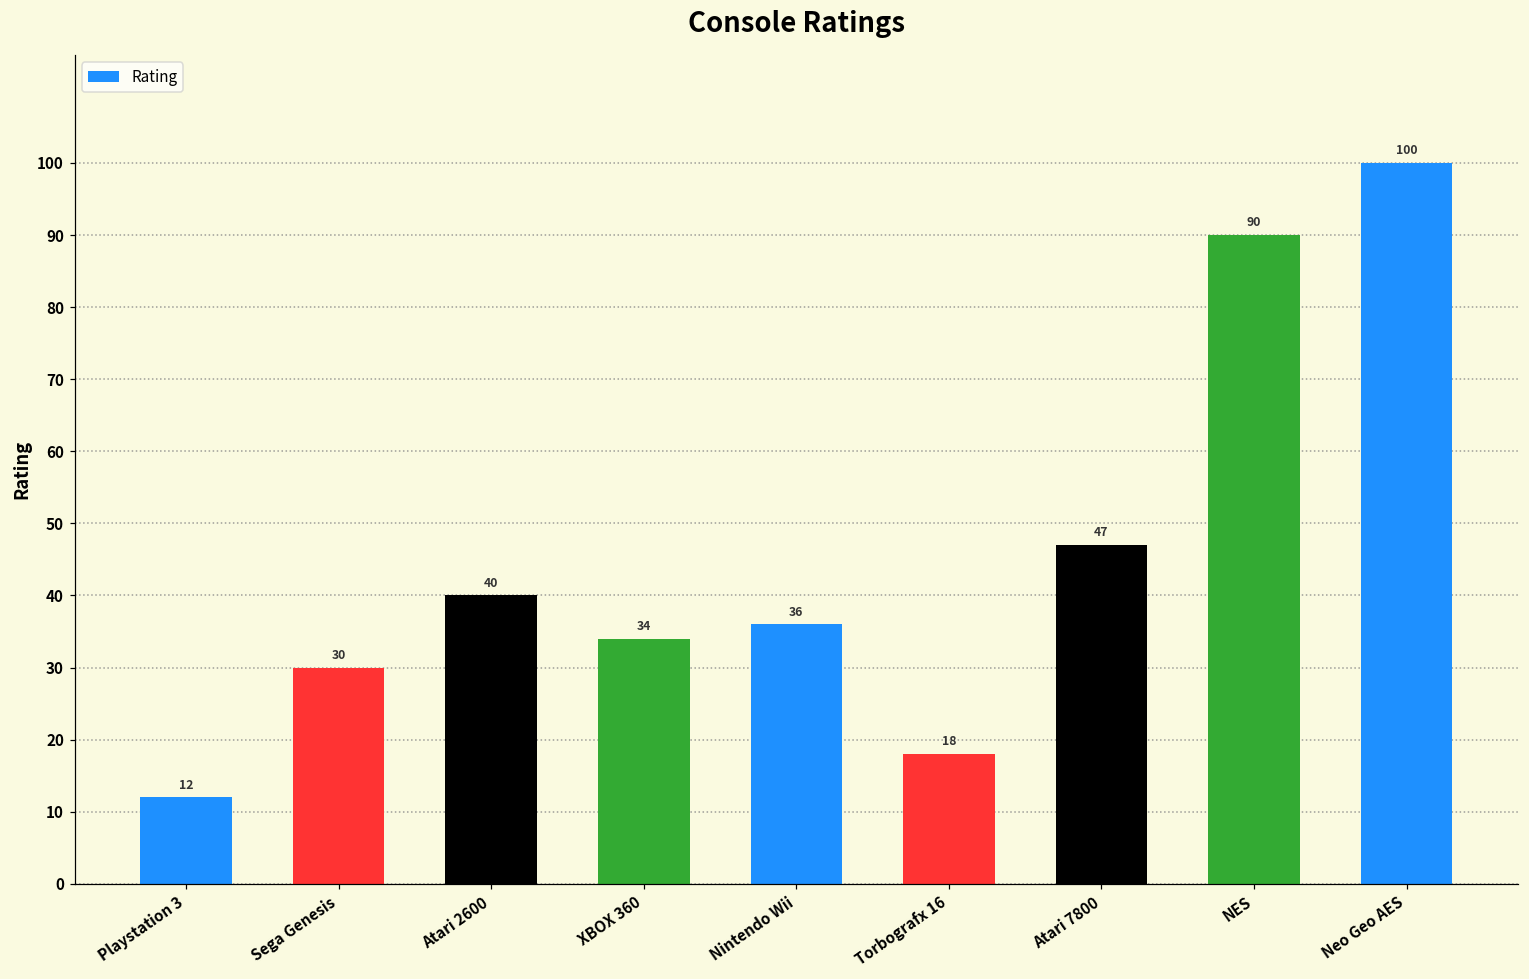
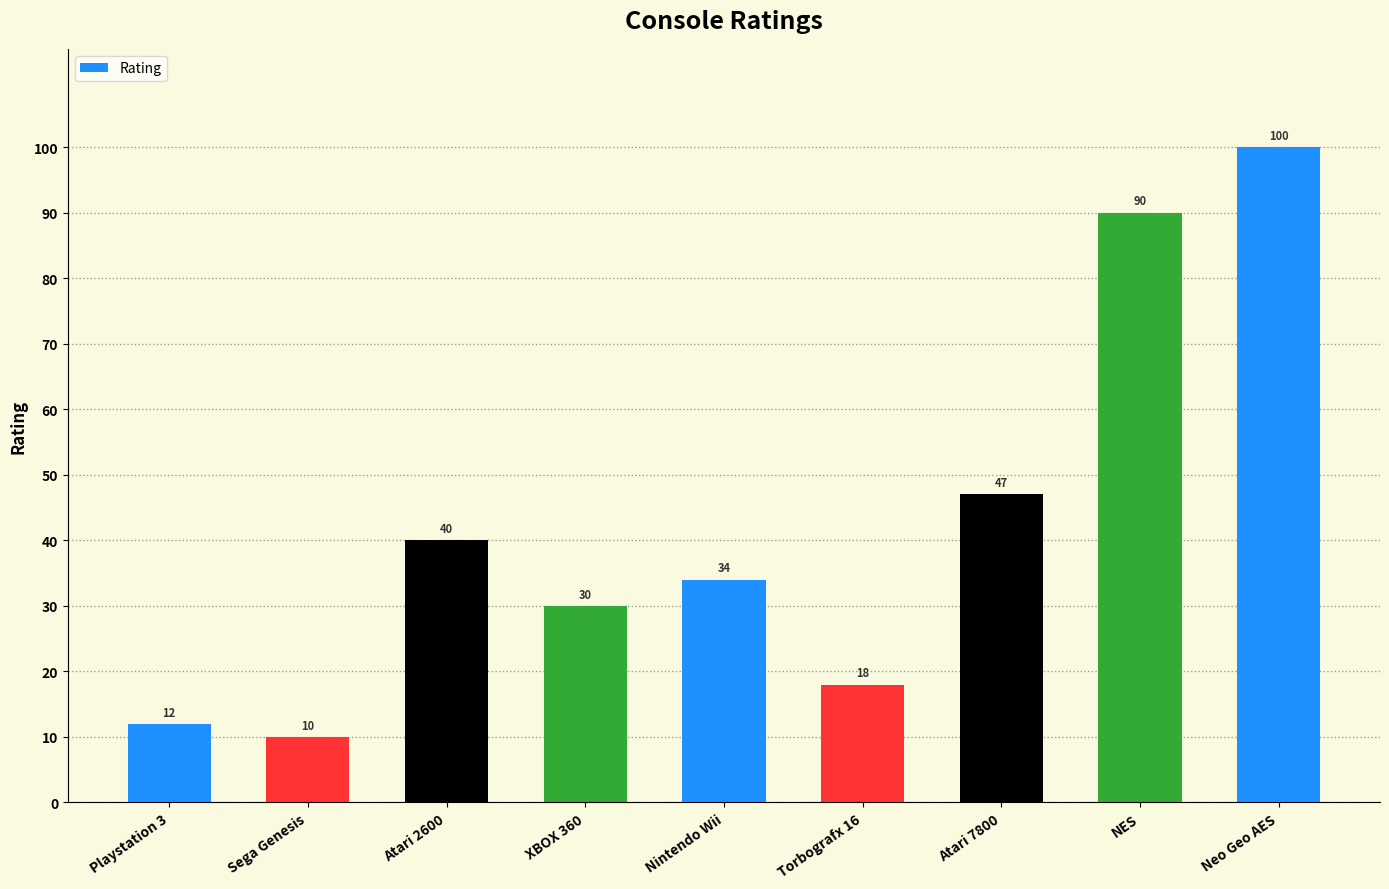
Sega Genesis: 30 -> 10
XBOX 360: 34 -> 30
Nintendo Wii: 36 -> 34
